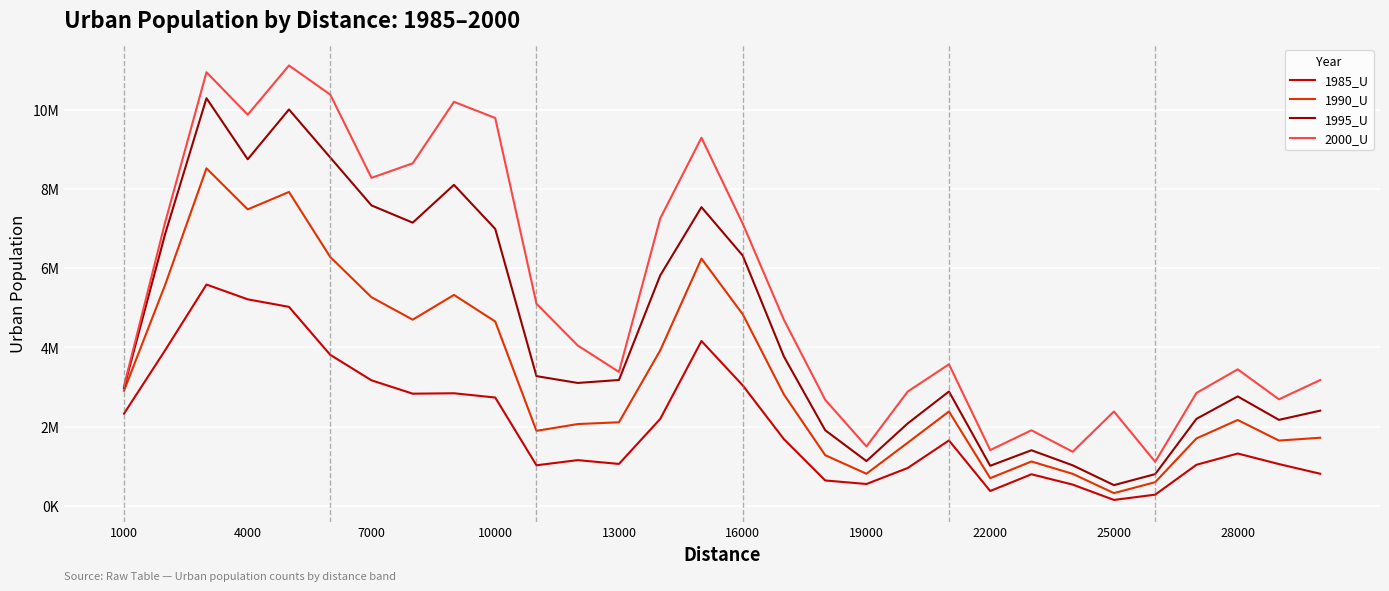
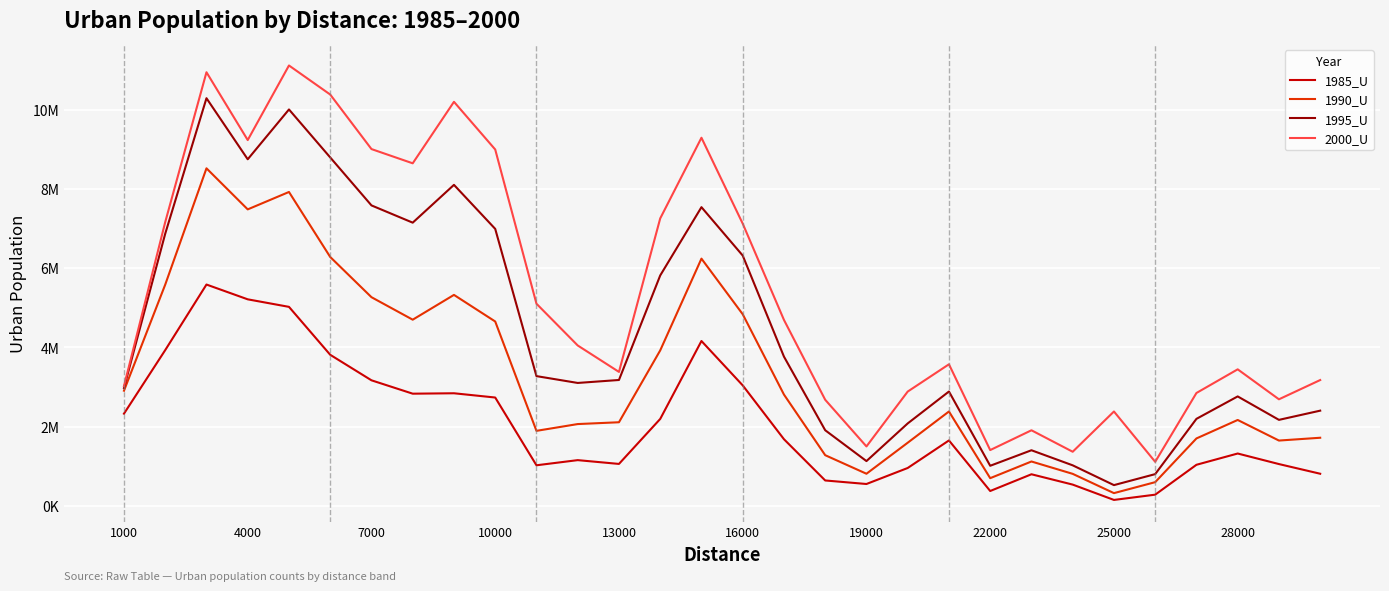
2000_U, 4000: 9900000 -> 9200000
2000_U, 7000: 8300000 -> 9000000
2000_U, 10000: 9800000 -> 9000000
